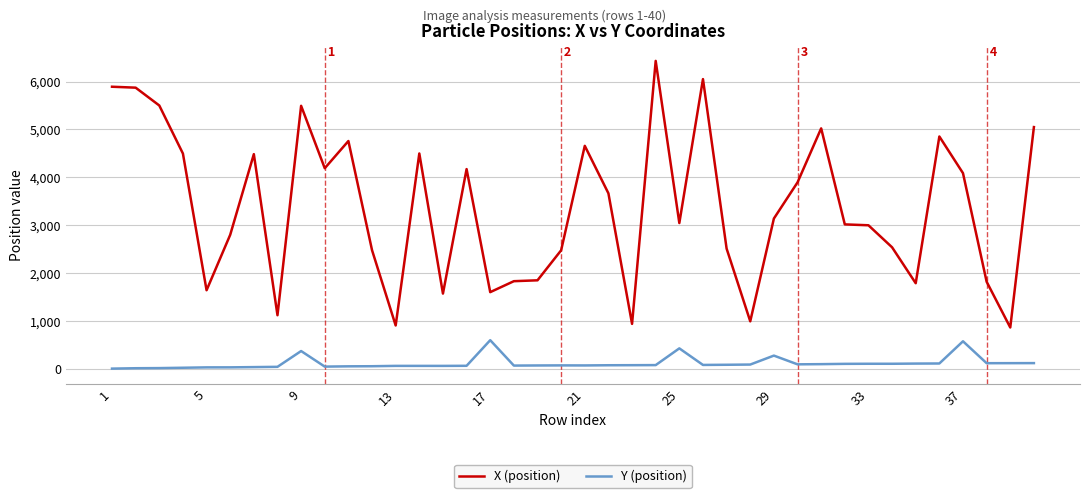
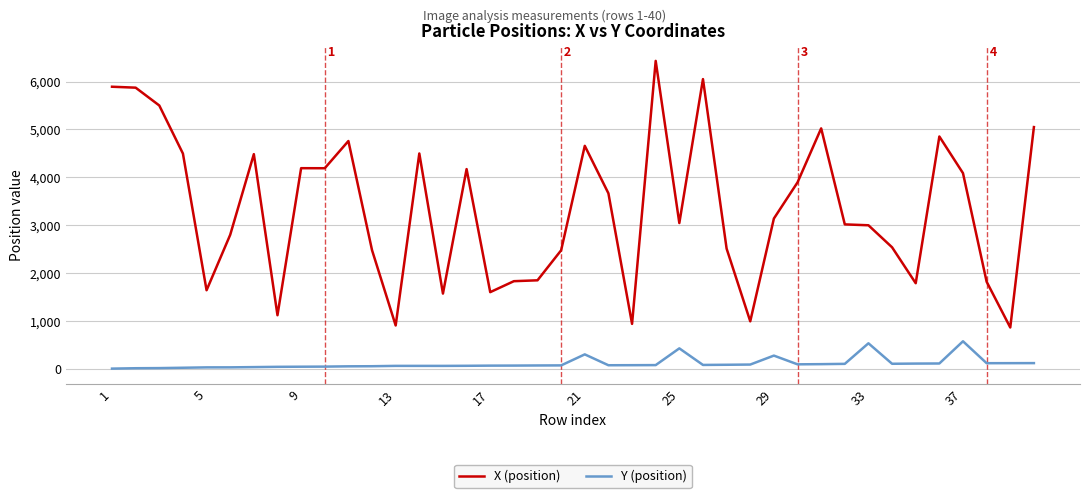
X (position), 9: 5,500 -> 4,200
Y (position), 9: 400 -> 0
Y (position), 17: 600 -> 100
Y (position), 21: 100 -> 300
Y (position), 33: 100 -> 500
